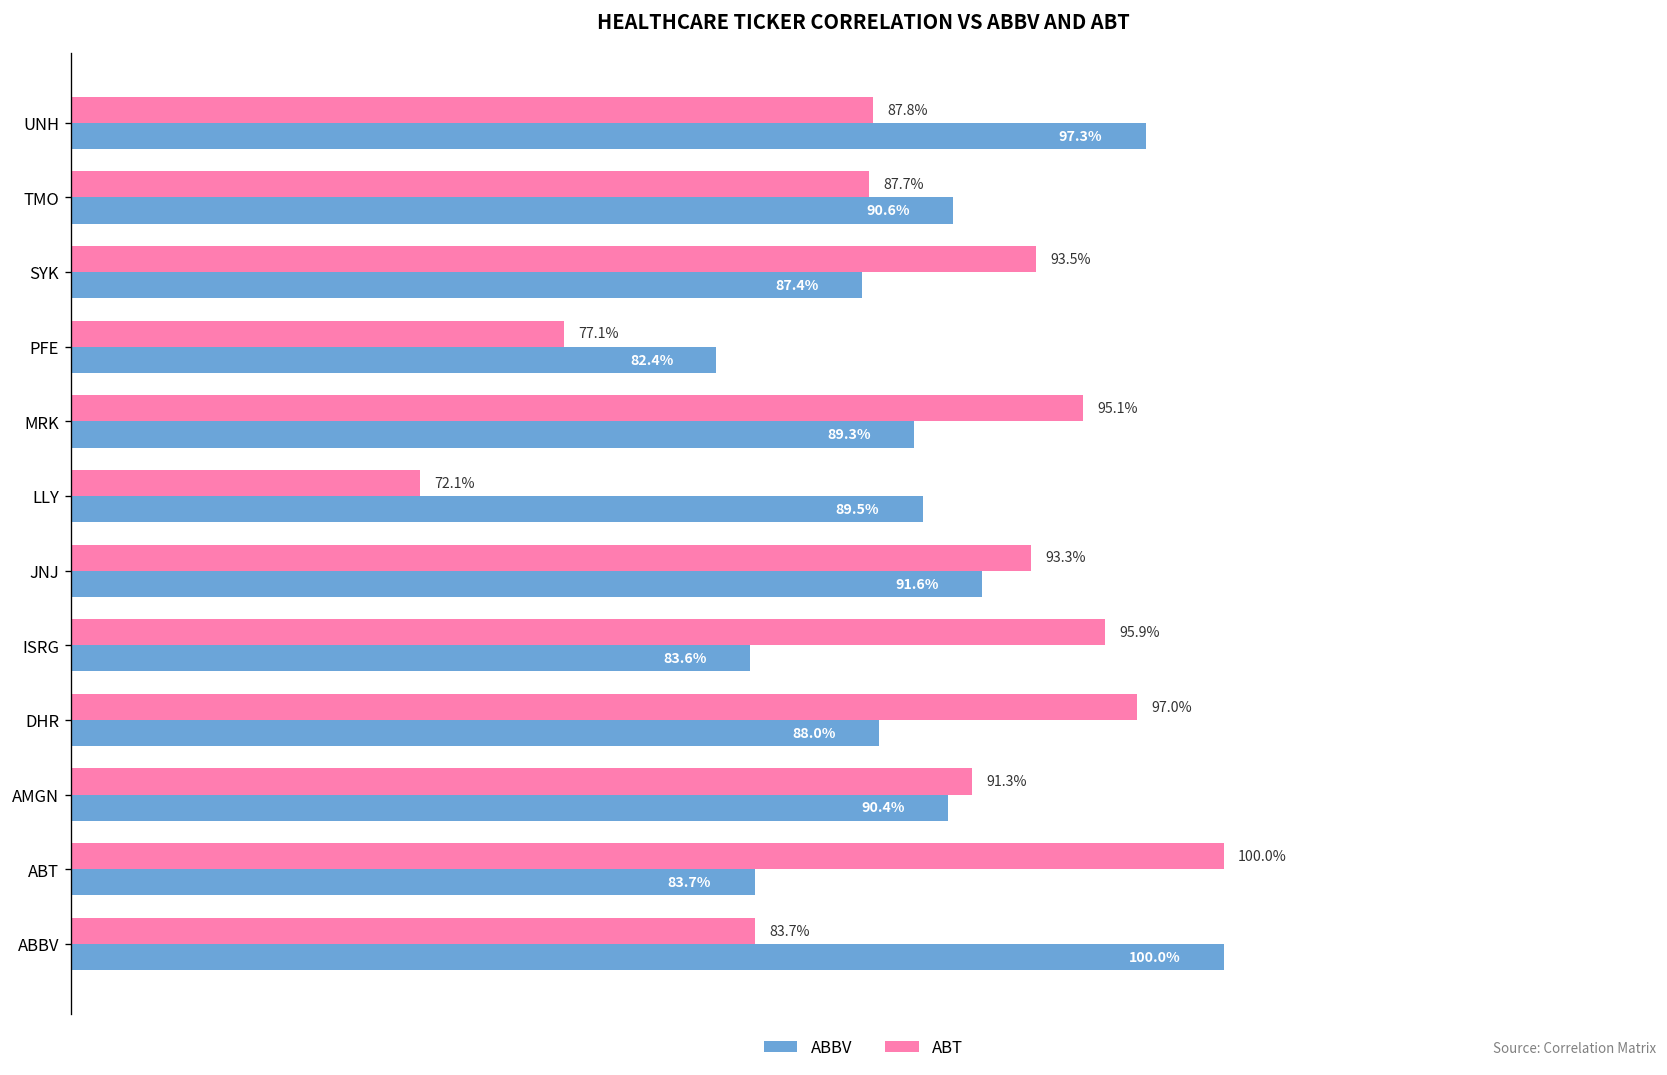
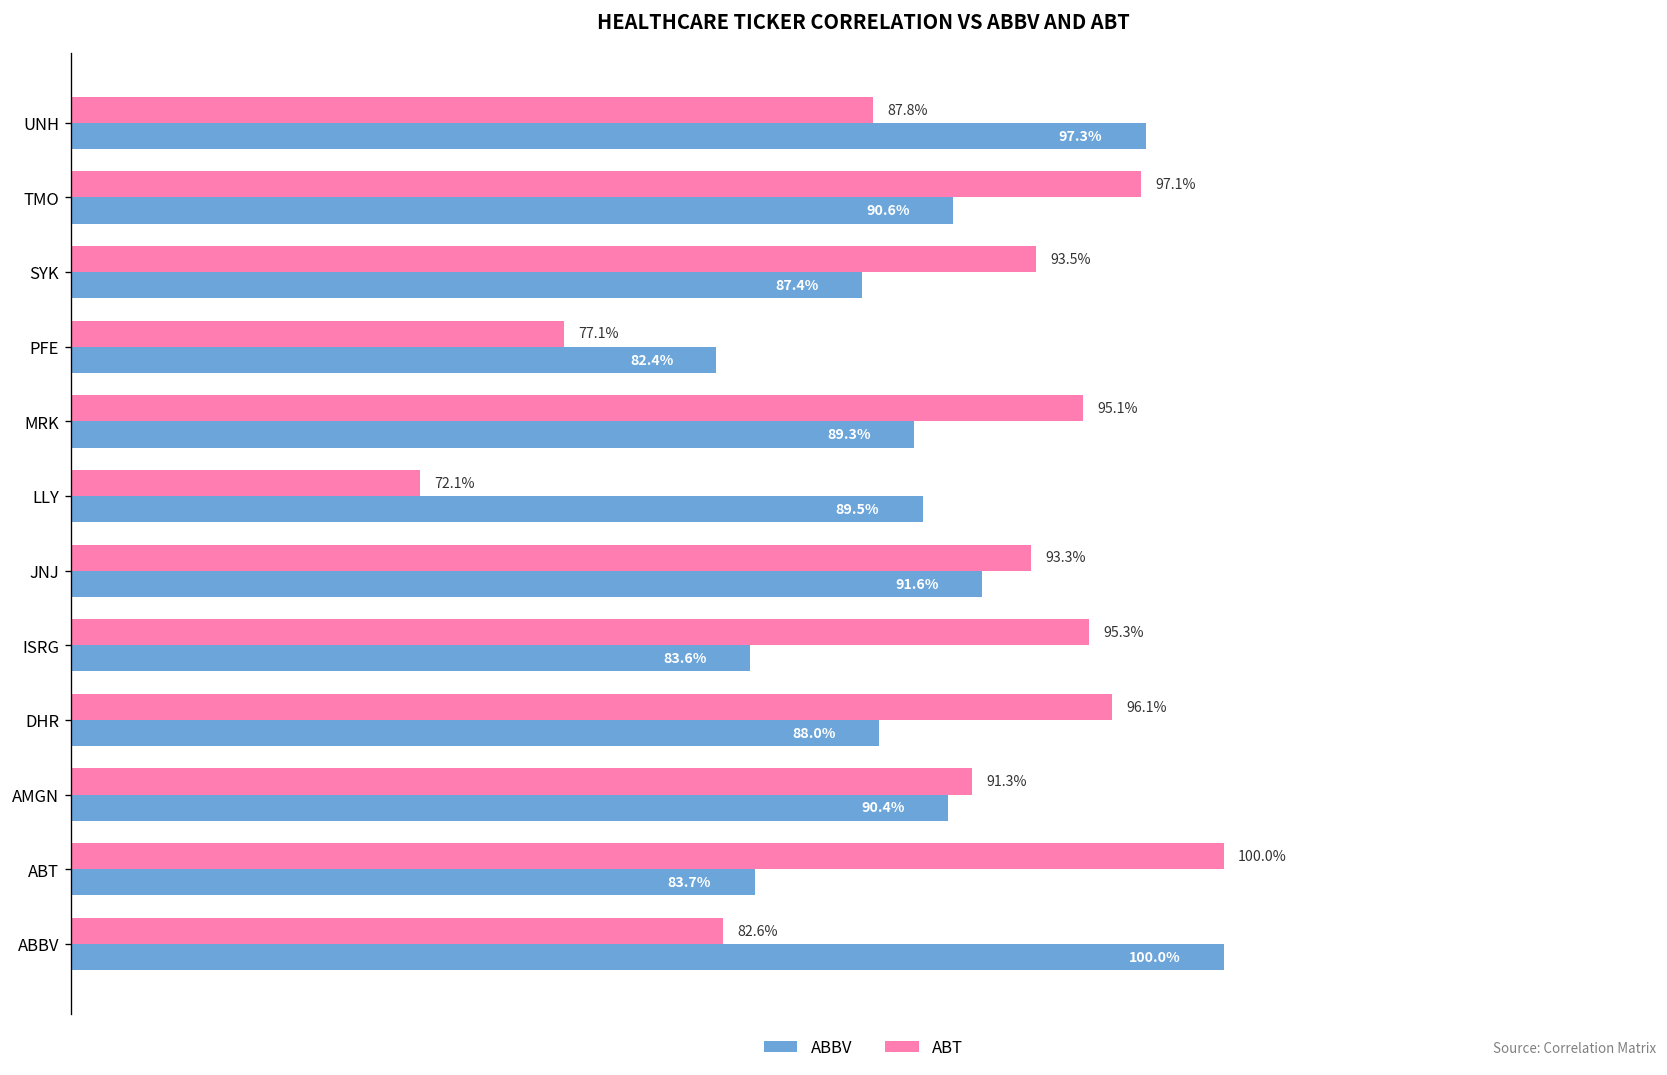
ABT, TMO: 87.7% -> 97.1%
ABT, ISRG: 95.9% -> 95.3%
ABT, DHR: 97.0% -> 96.1%
ABT, ABBV: 83.7% -> 82.6%
